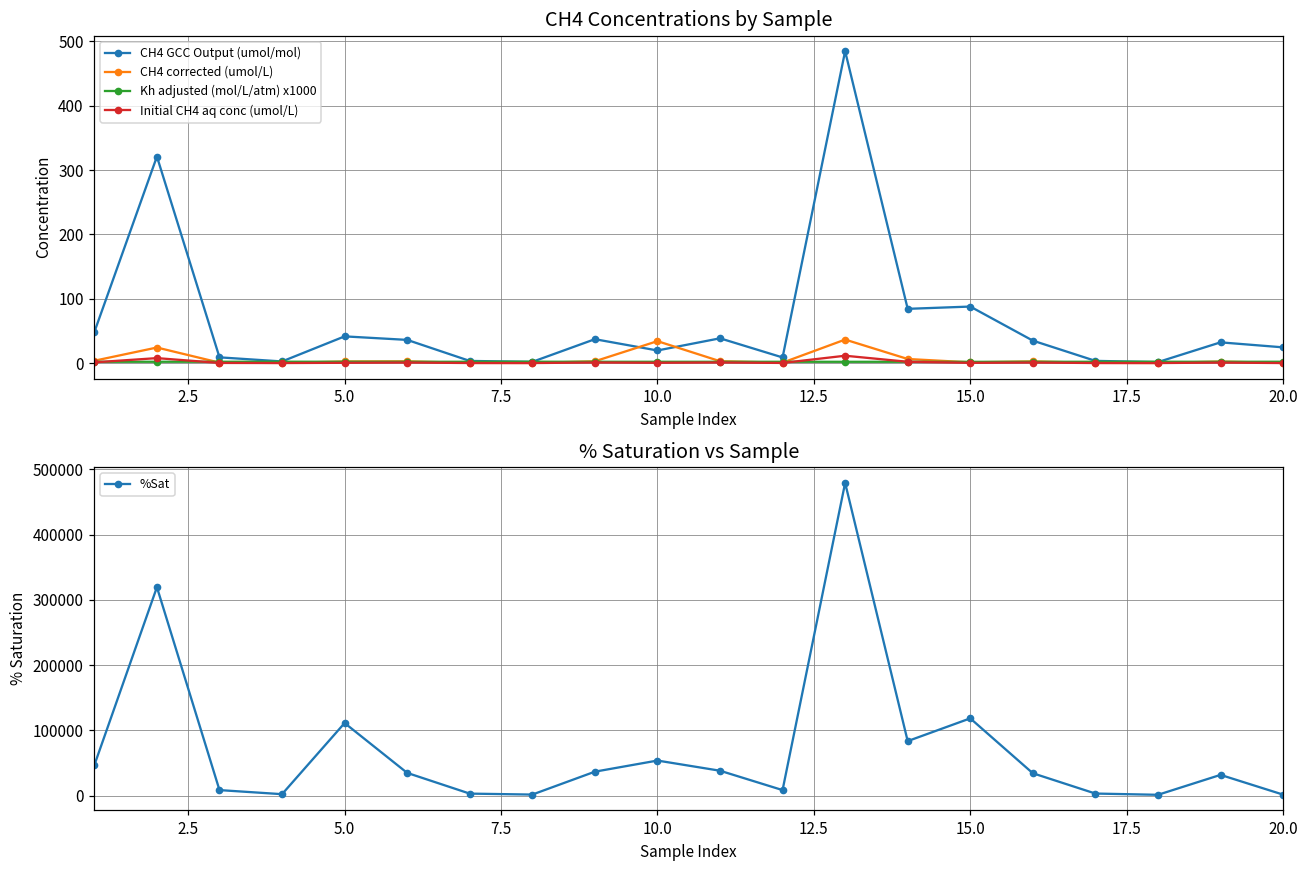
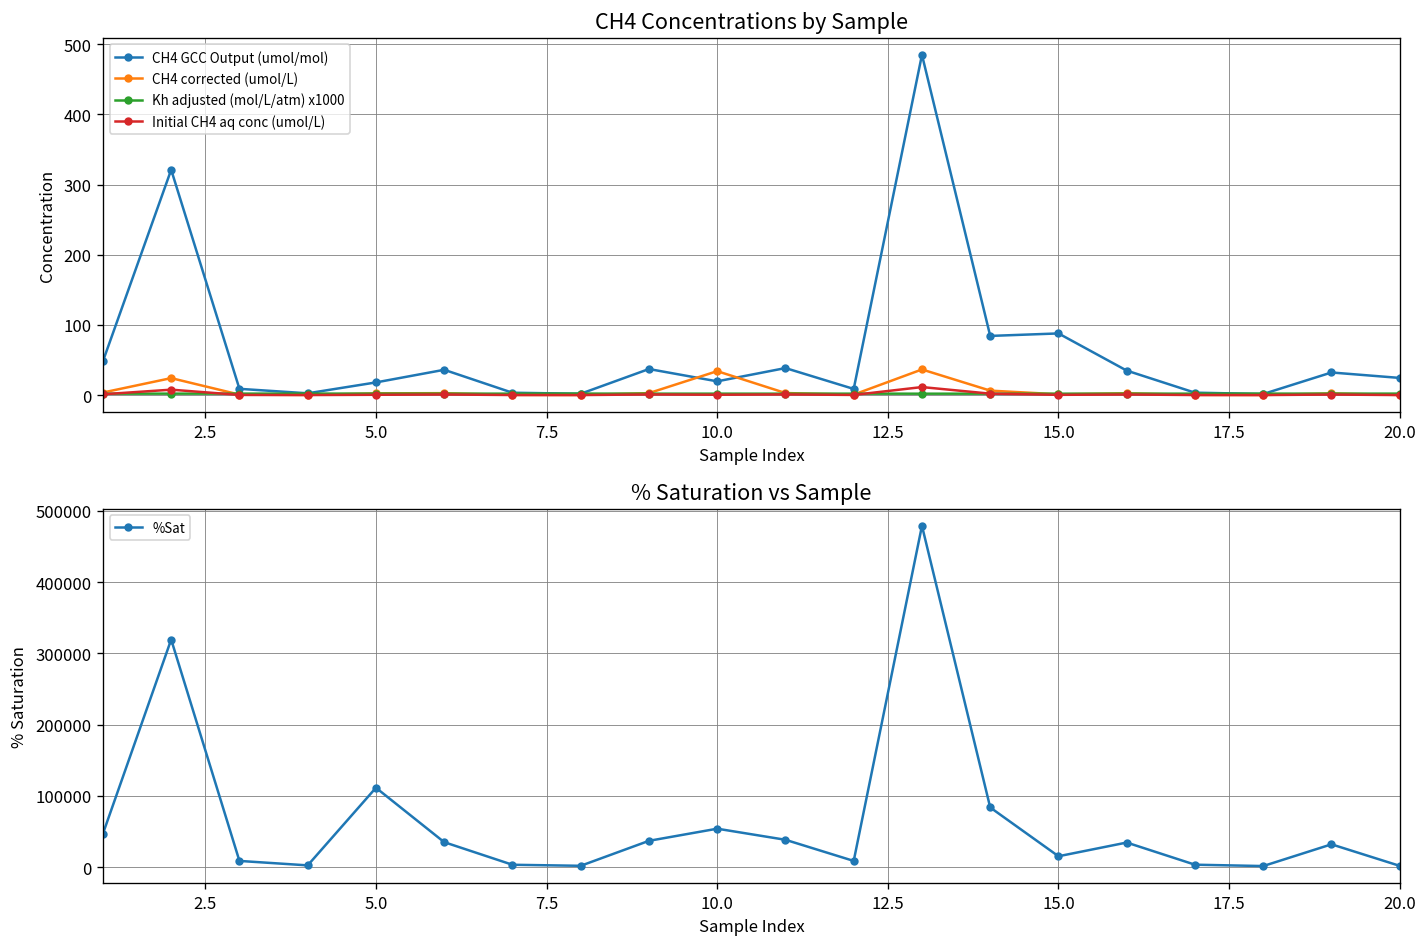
CH4 Concentrations by Sample, CH4 GCC Output (umol/mol), 5.0: 40 -> 20
% Saturation vs Sample, 15.0: 120000 -> 20000
